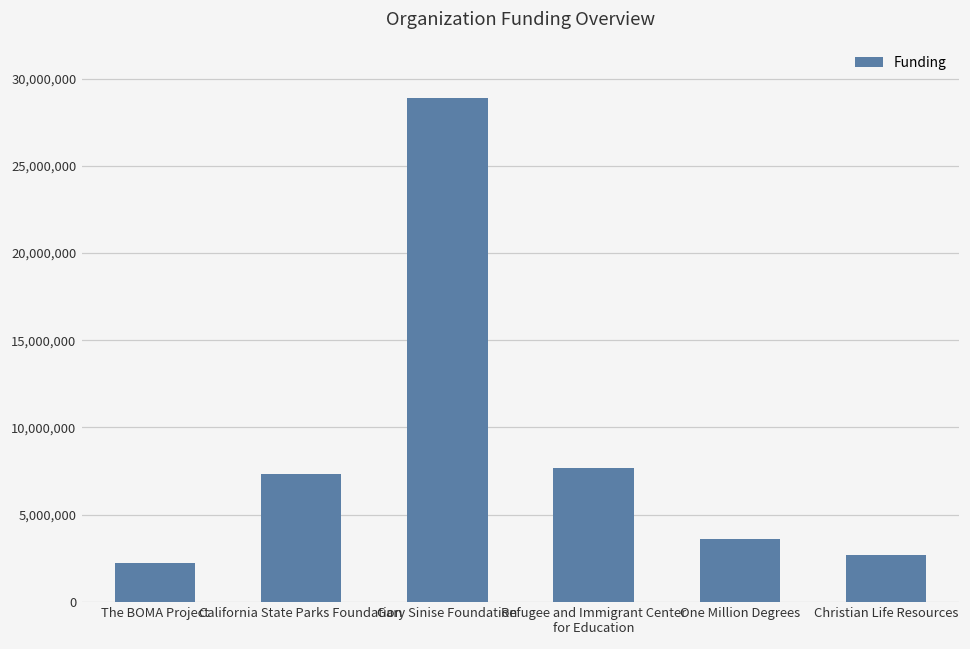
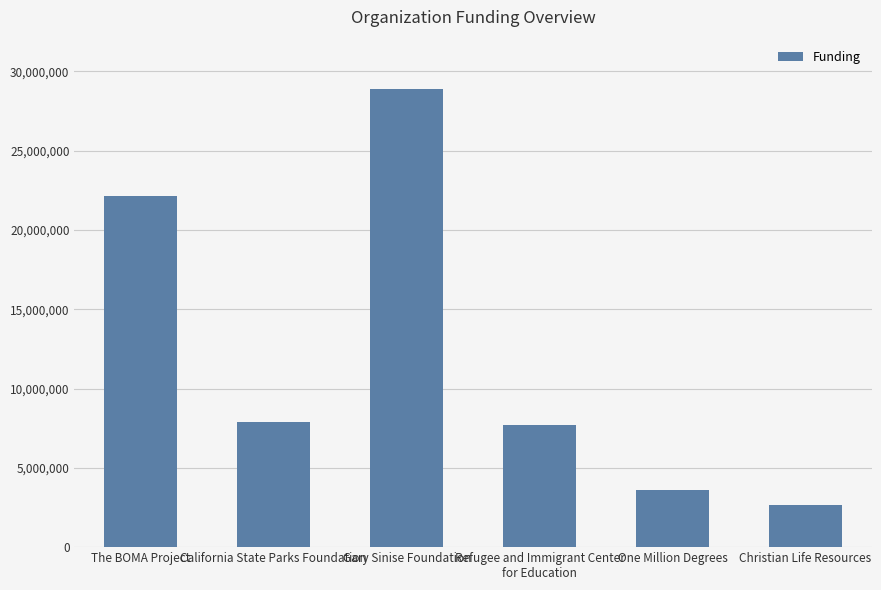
The BOMA Project: 2,300,000 -> 22,100,000
California State Parks Foundation: 7,300,000 -> 7,900,000
